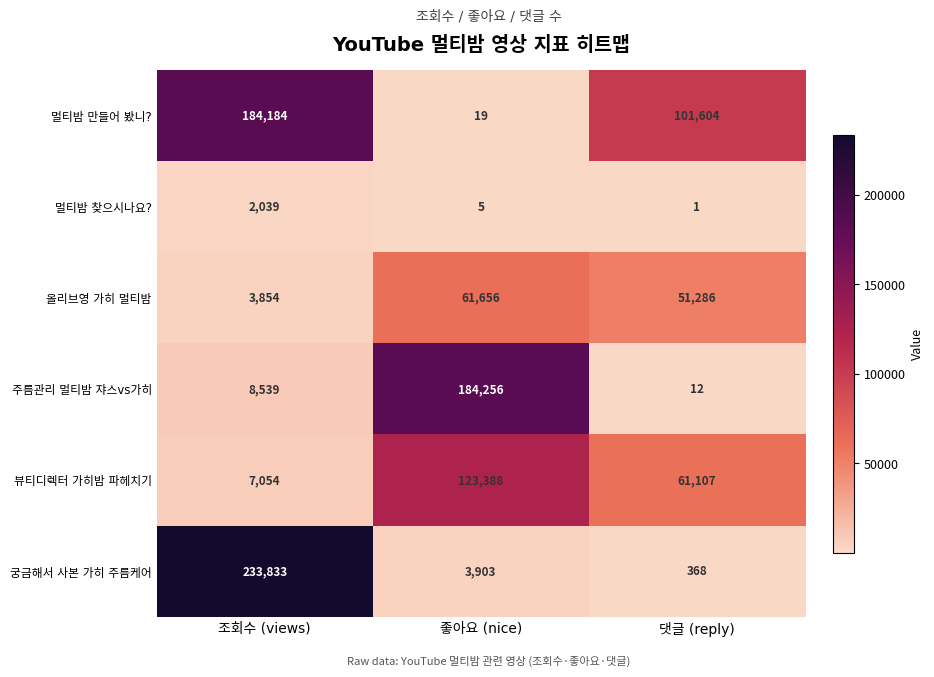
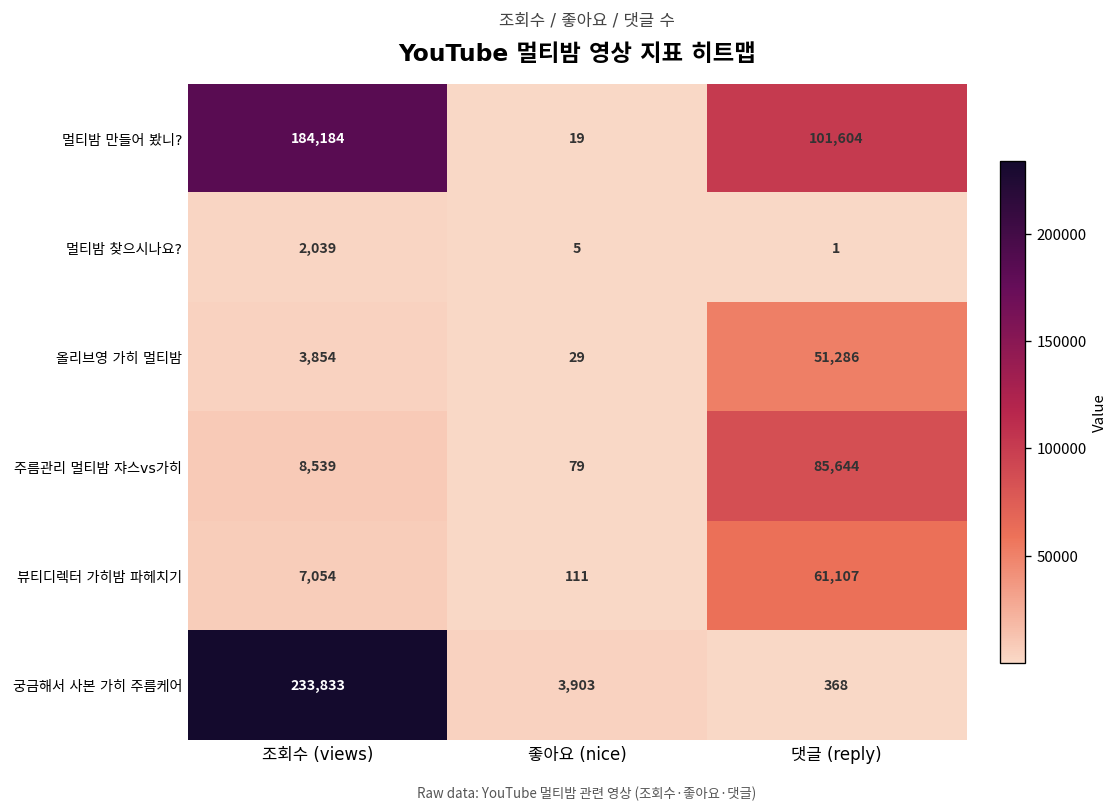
올리브영 가히 멀티밤, 좋아요 (nice): 61,656 -> 29
주름관리 멀티밤 쟈스vs가히, 좋아요 (nice): 184,256 -> 79
주름관리 멀티밤 쟈스vs가히, 댓글 (reply): 12 -> 85,644
뷰티디렉터 가히밤 파헤치기, 좋아요 (nice): 123,388 -> 111
